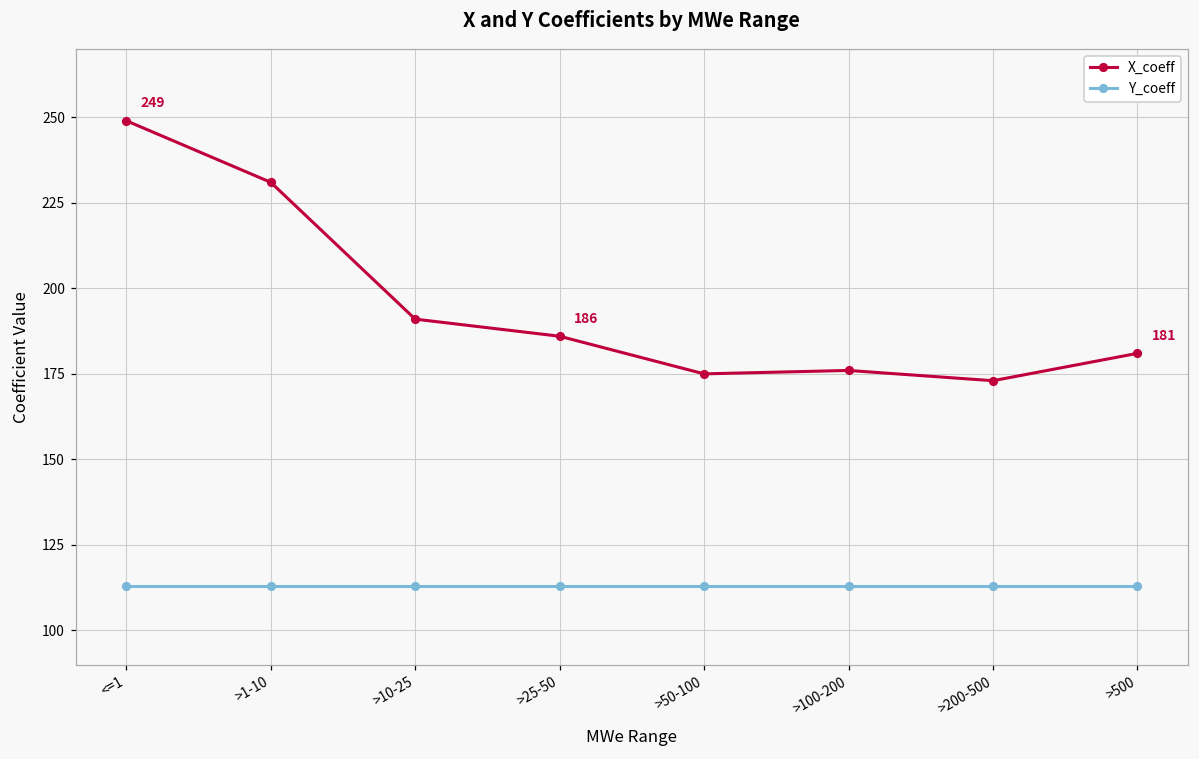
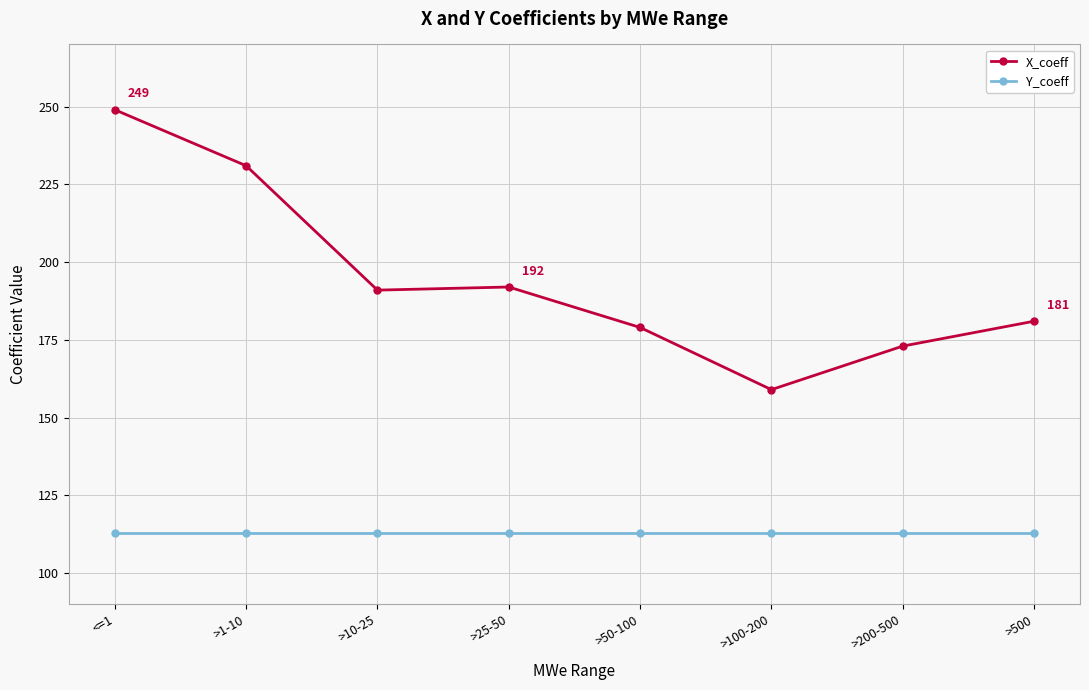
X_coeff, >25-50: 186 -> 192
X_coeff, >50-100: 175 -> 179
X_coeff, >100-200: 176 -> 159
